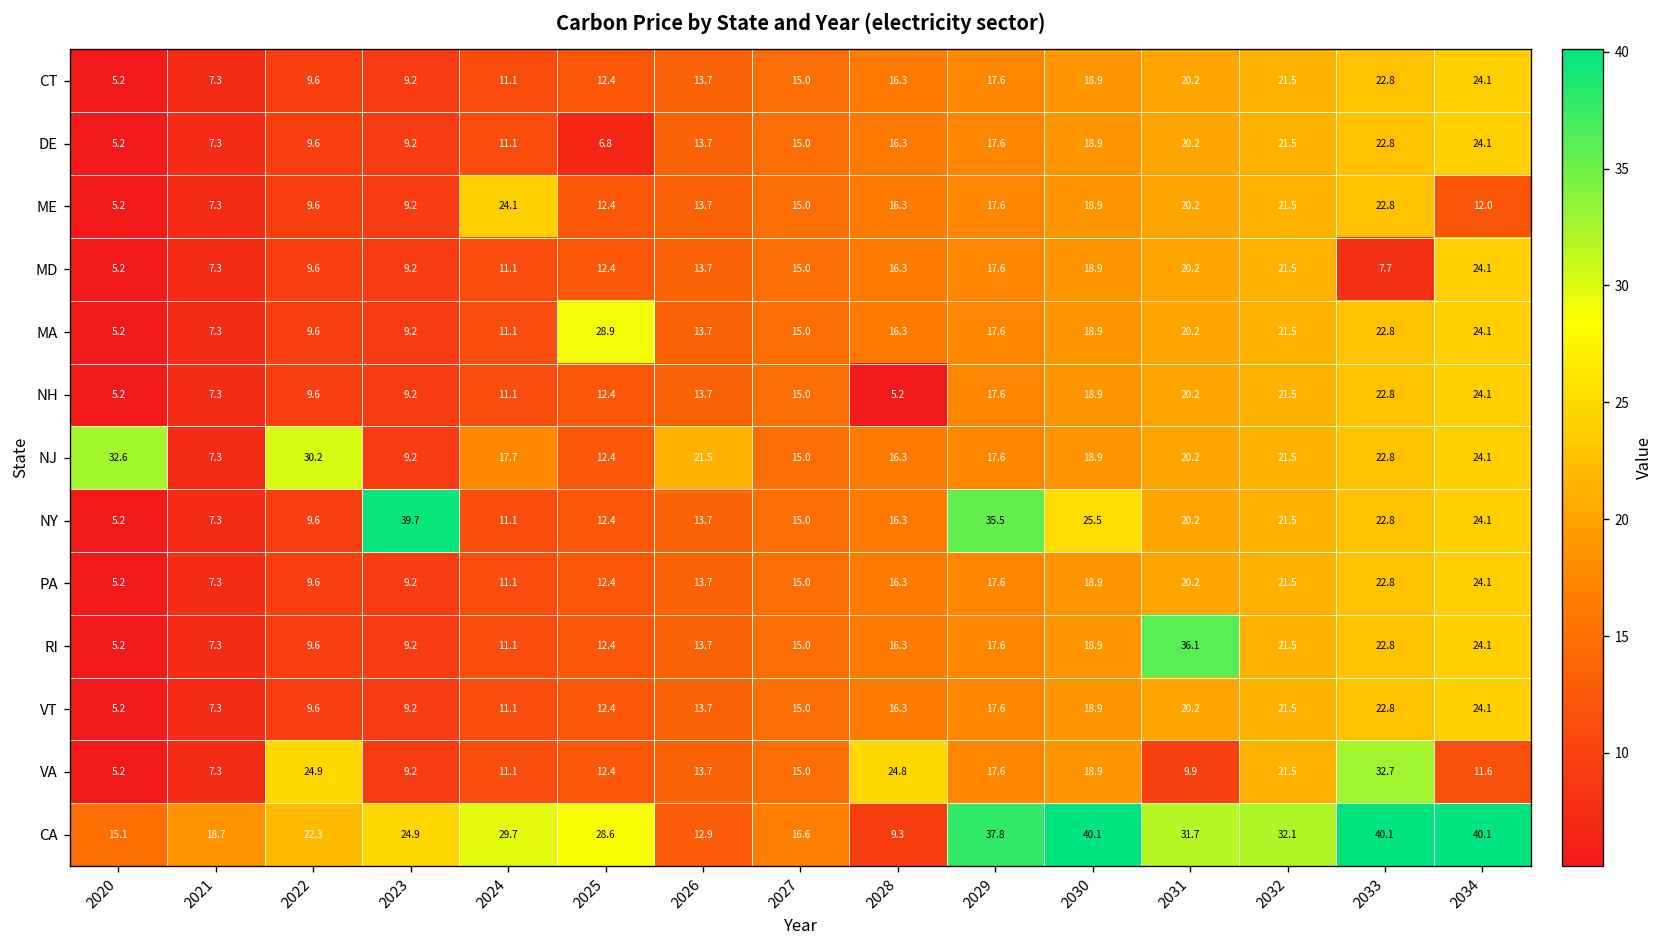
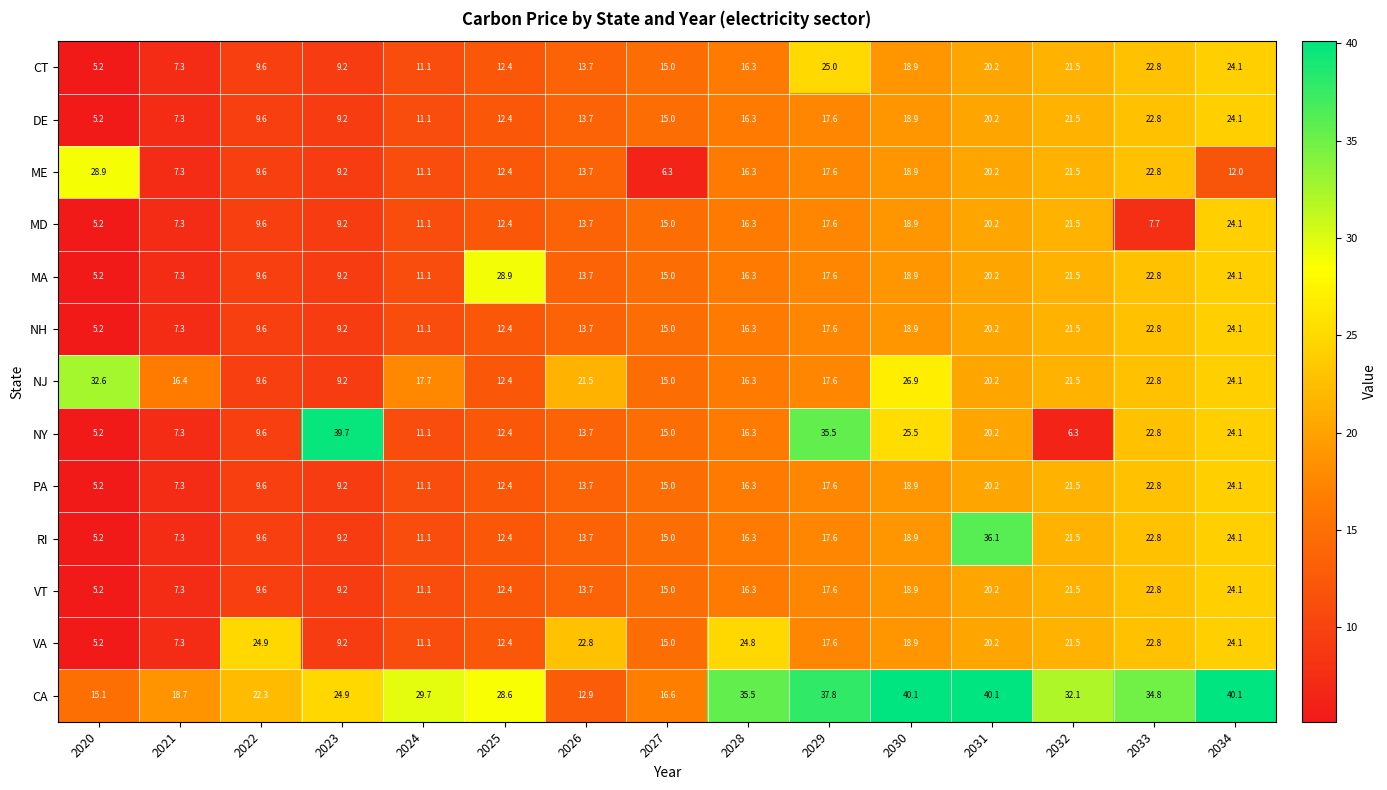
CT, 2029: 17.6 -> 25.0
DE, 2025: 6.8 -> 12.4
ME, 2020: 5.2 -> 28.9
ME, 2024: 24.1 -> 11.1
ME, 2027: 15.0 -> 6.3
NH, 2028: 5.2 -> 16.3
NJ, 2021: 7.3 -> 16.4
NJ, 2022: 30.2 -> 9.6
NJ, 2030: 18.9 -> 26.9
NY, 2032: 21.5 -> 6.3
VA, 2026: 13.7 -> 22.8
VA, 2031: 9.9 -> 20.2
VA, 2033: 32.7 -> 22.8
VA, 2034: 11.6 -> 24.1
CA, 2028: 9.3 -> 35.5
CA, 2031: 31.7 -> 40.1
CA, 2033: 40.1 -> 34.8
